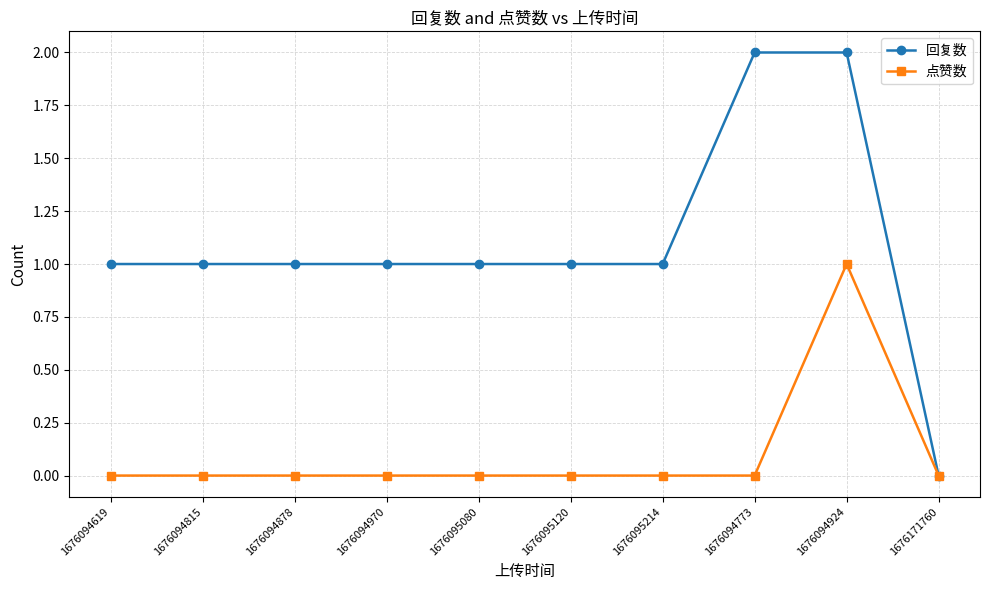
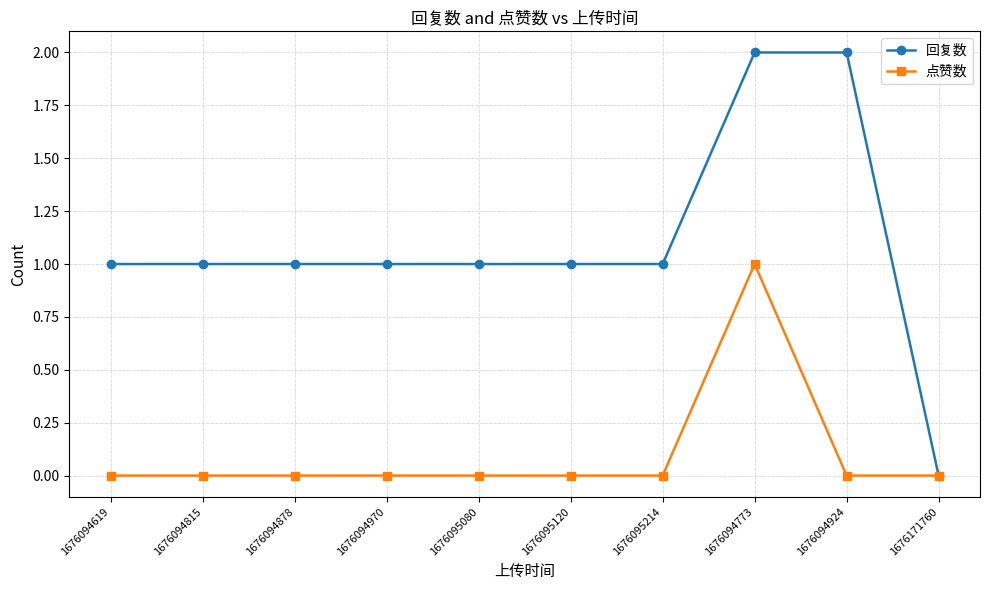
点赞数, 1676094773: 0 -> 1
点赞数, 1676094924: 1 -> 0
